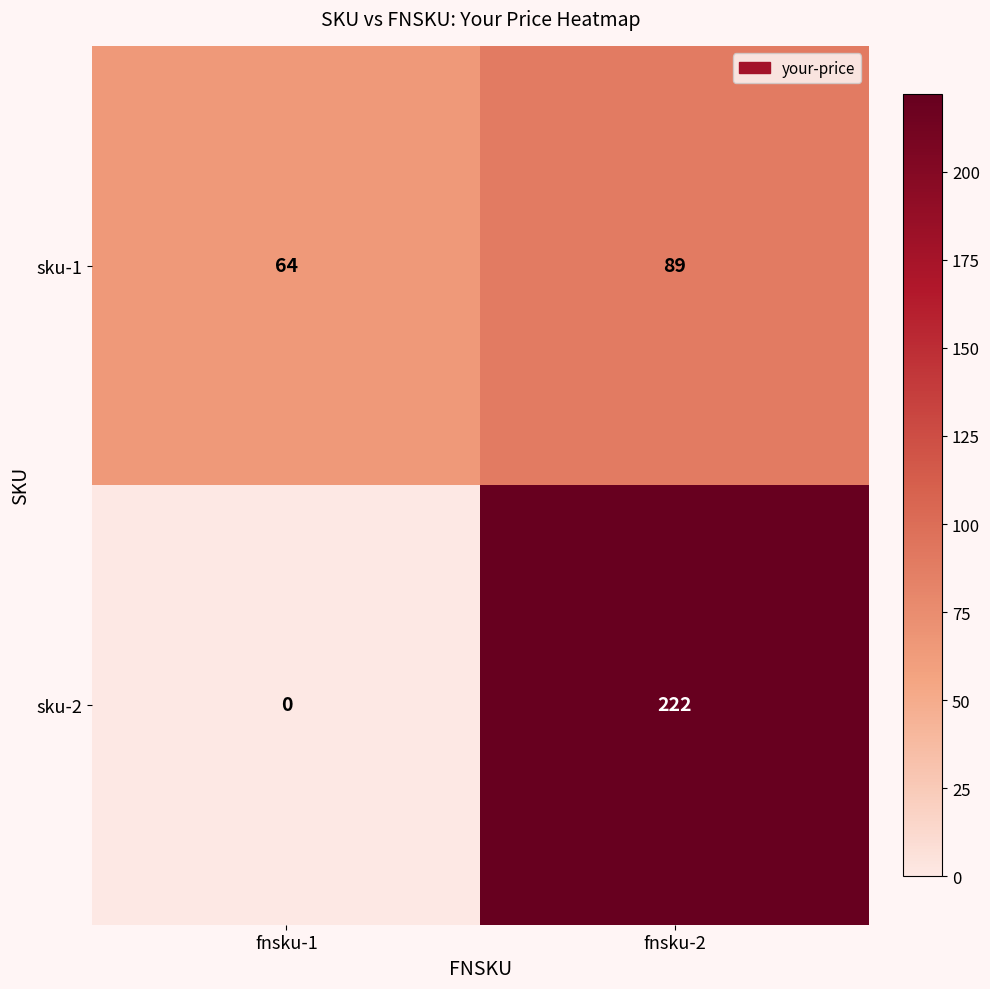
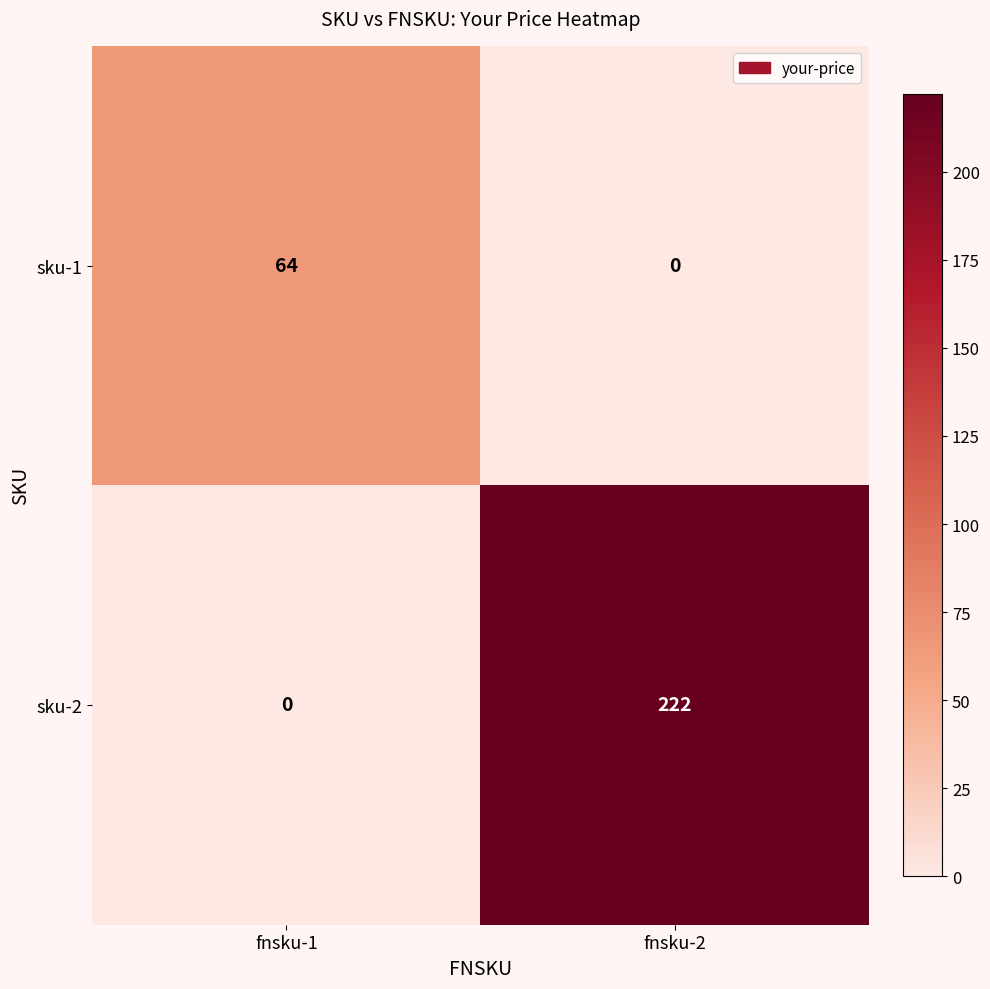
sku-1, fnsku-2: 89 -> 0
